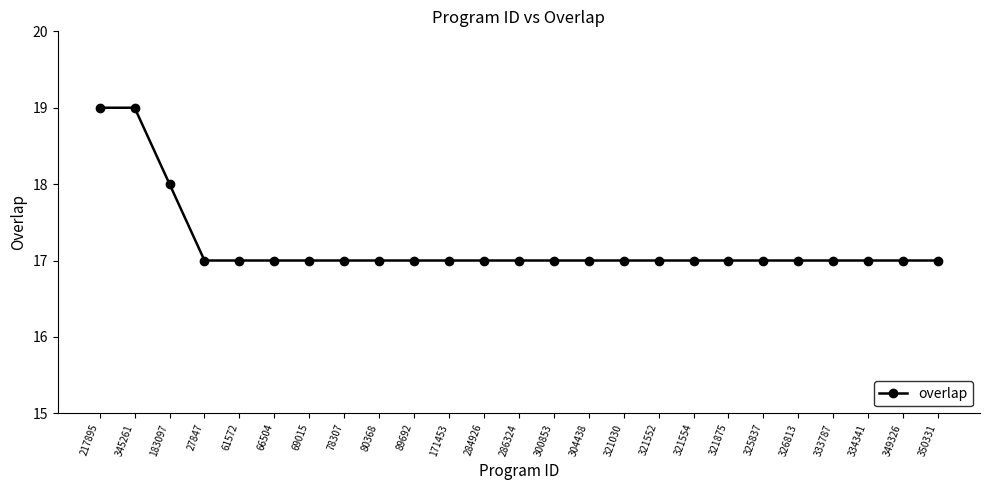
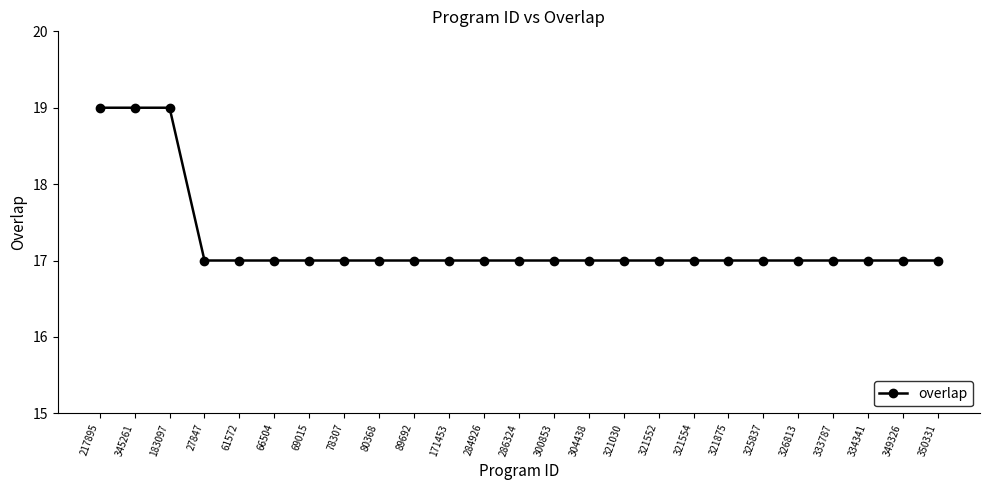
183097: 18 -> 19
